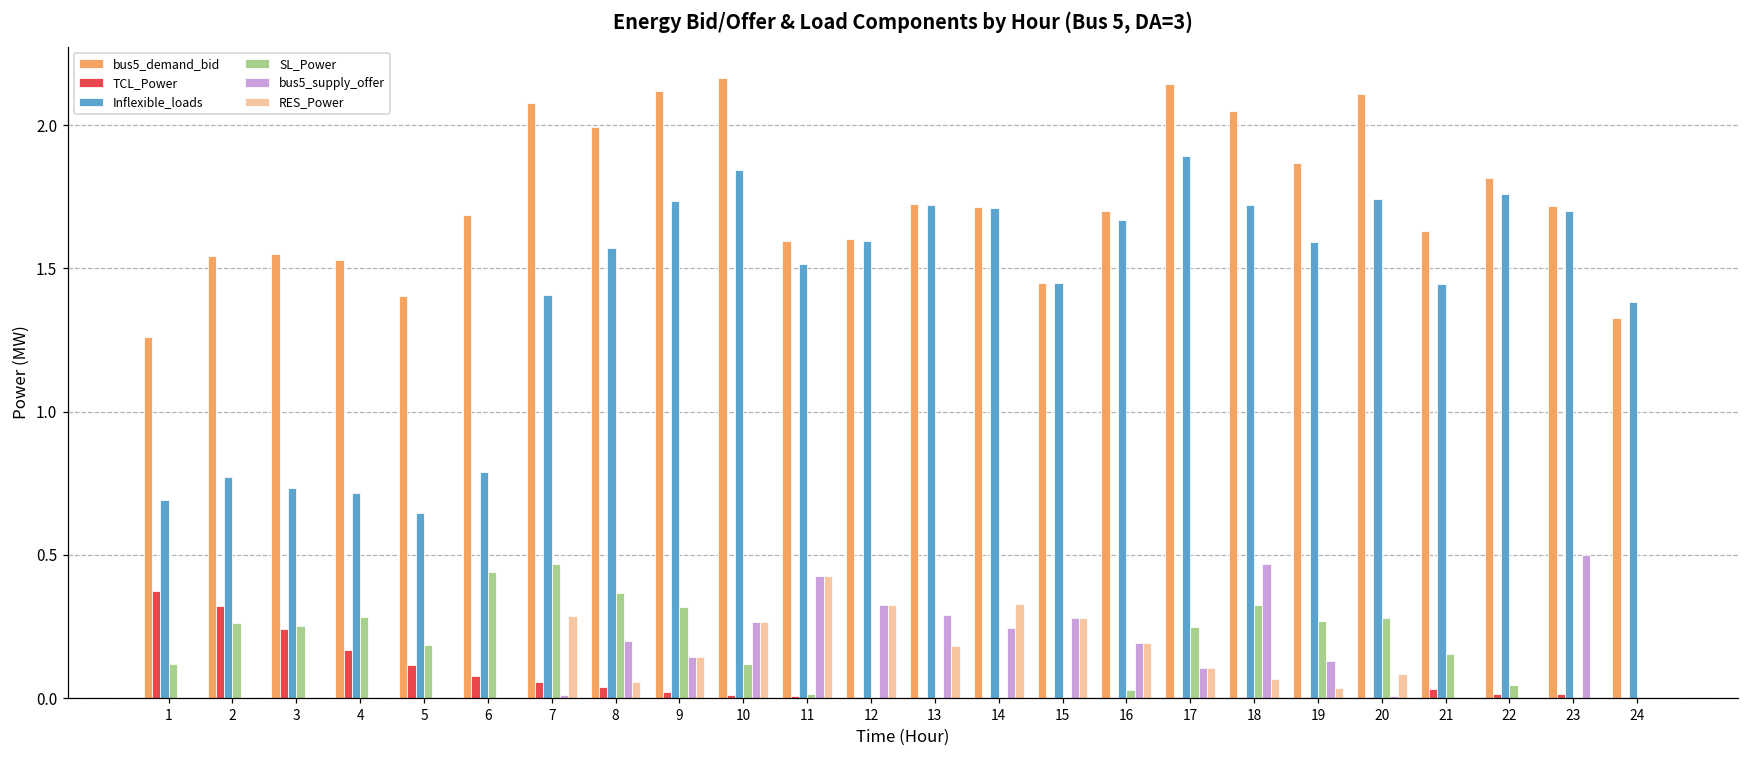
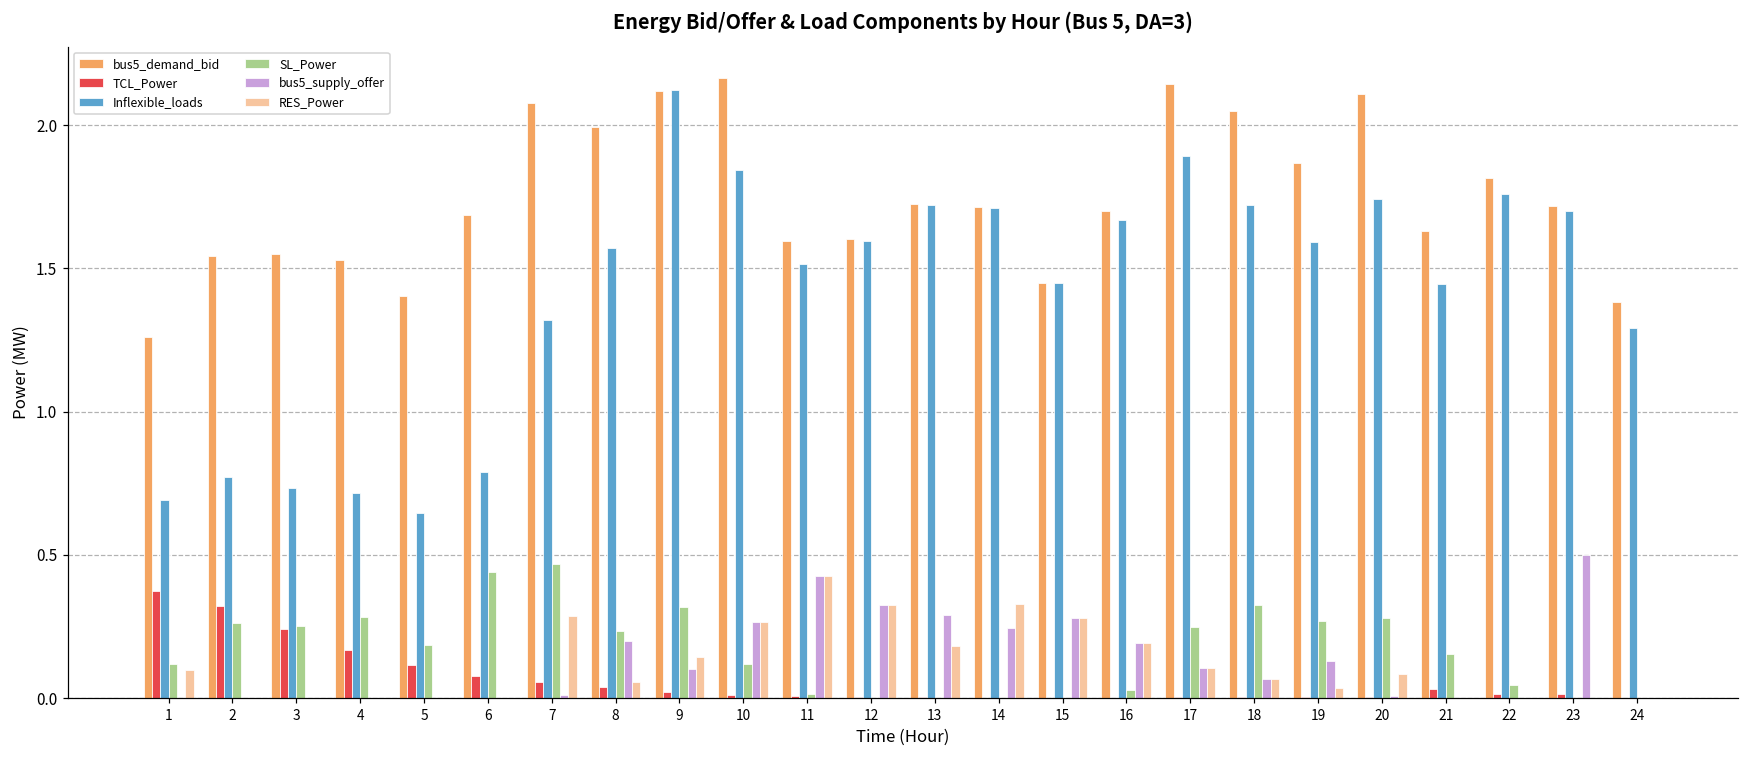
RES_Power, 1: 0.0 -> 0.1
Inflexible_loads, 7: 1.41 -> 1.32
SL_Power, 8: 0.37 -> 0.23
Inflexible_loads, 9: 1.74 -> 2.12
bus5_supply_offer, 9: 0.14 -> 0.10
bus5_supply_offer, 18: 0.47 -> 0.07
bus5_demand_bid, 24: 1.33 -> 1.38
Inflexible_loads, 24: 1.38 -> 1.29
